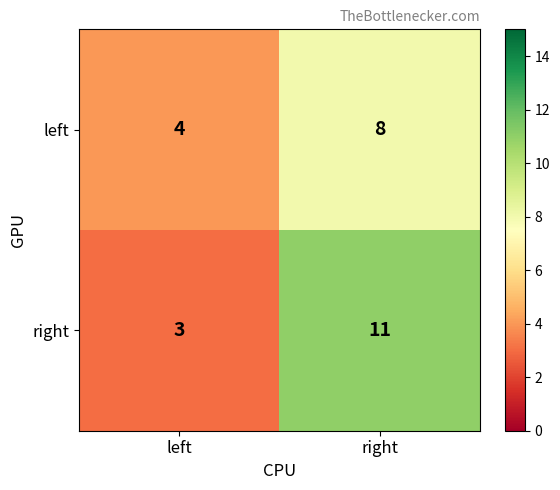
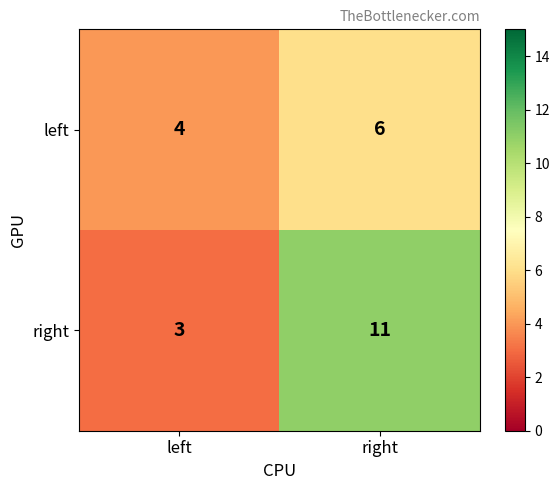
left, right: 8 -> 6
